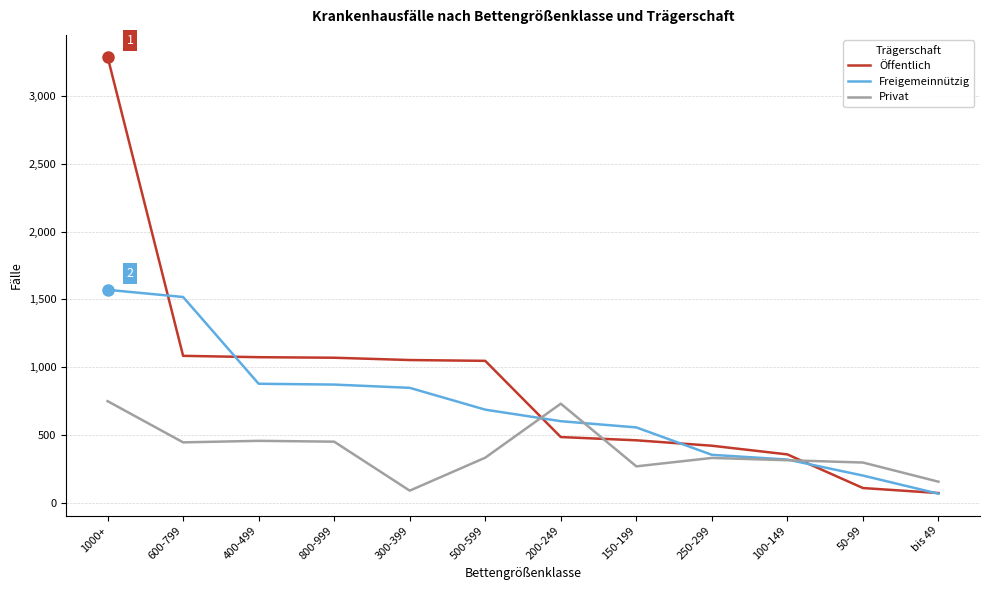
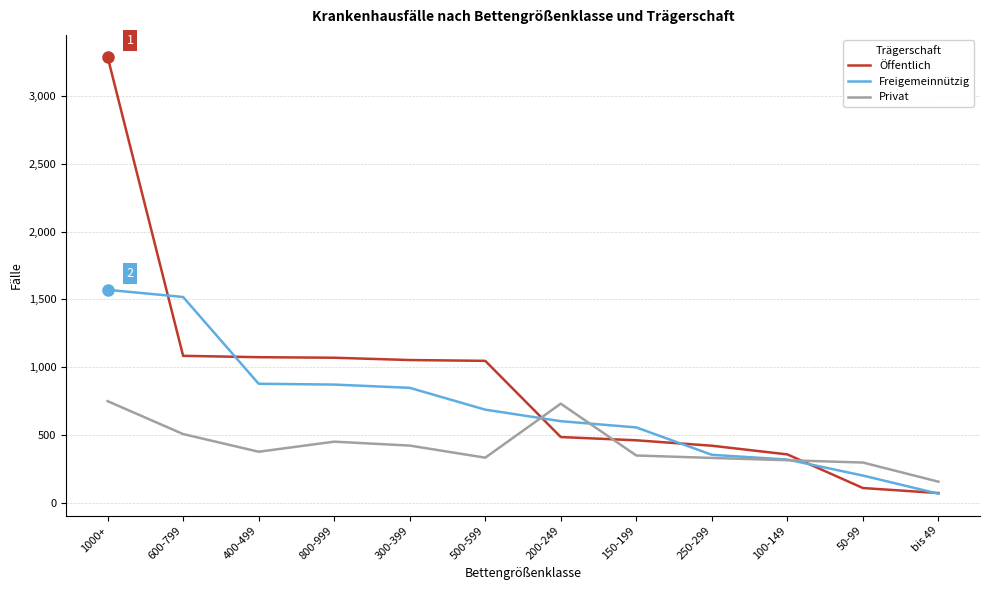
Privat, 600-799: 440 -> 510
Privat, 400-499: 460 -> 380
Privat, 300-399: 90 -> 420
Privat, 150-199: 270 -> 350
